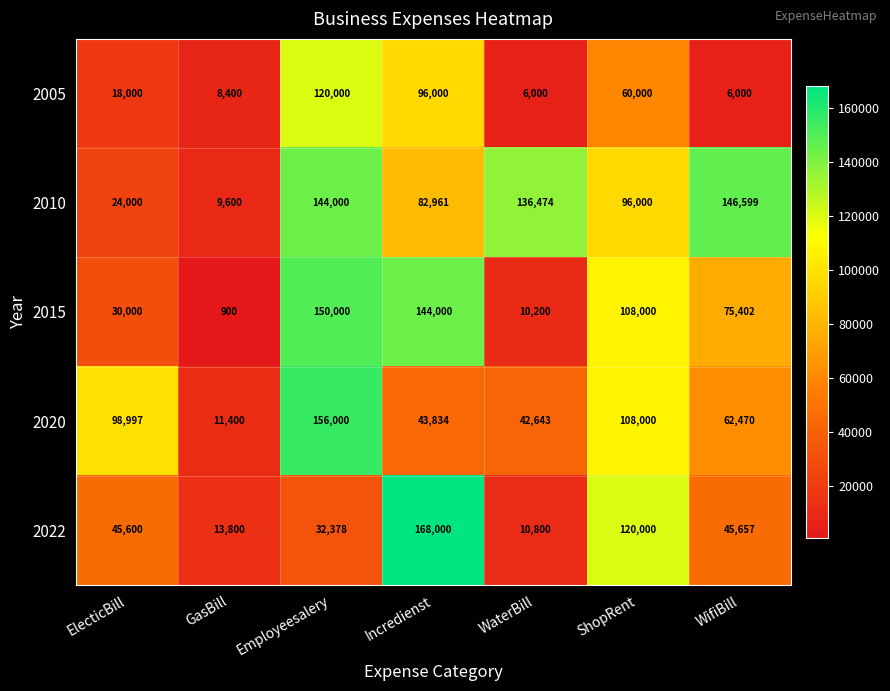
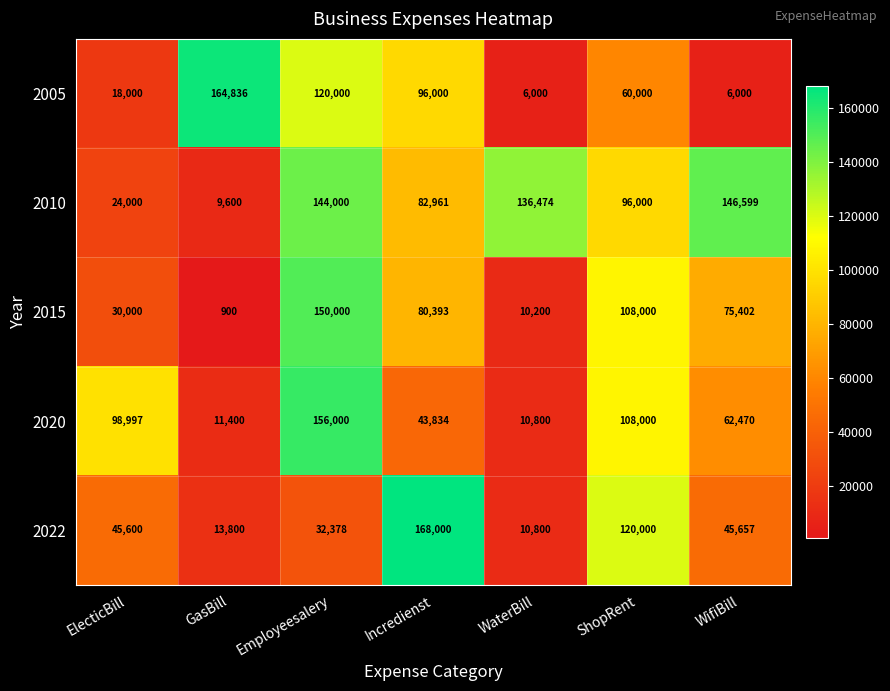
2005, GasBill: 8,400 -> 164,836
2015, Incredienst: 144,000 -> 80,393
2020, WaterBill: 42,643 -> 10,800
